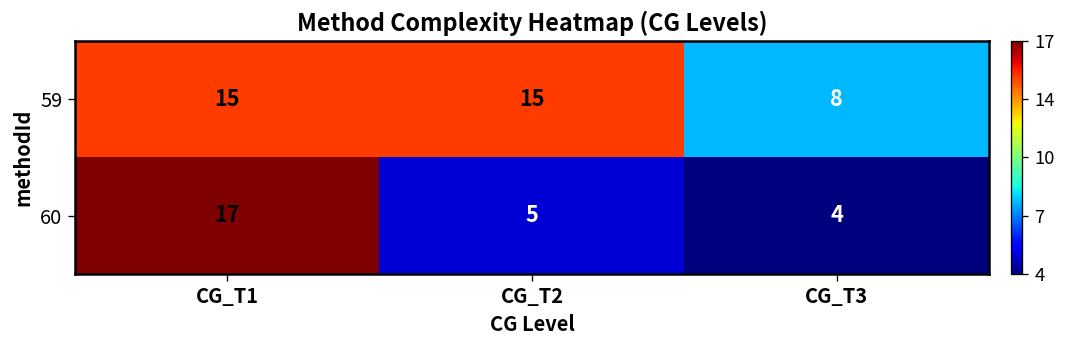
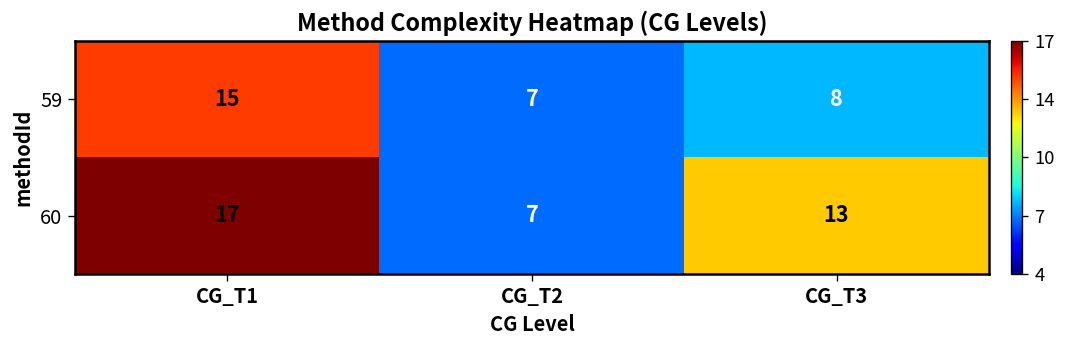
59, CG_T2: 15 -> 7
60, CG_T2: 5 -> 7
60, CG_T3: 4 -> 13
